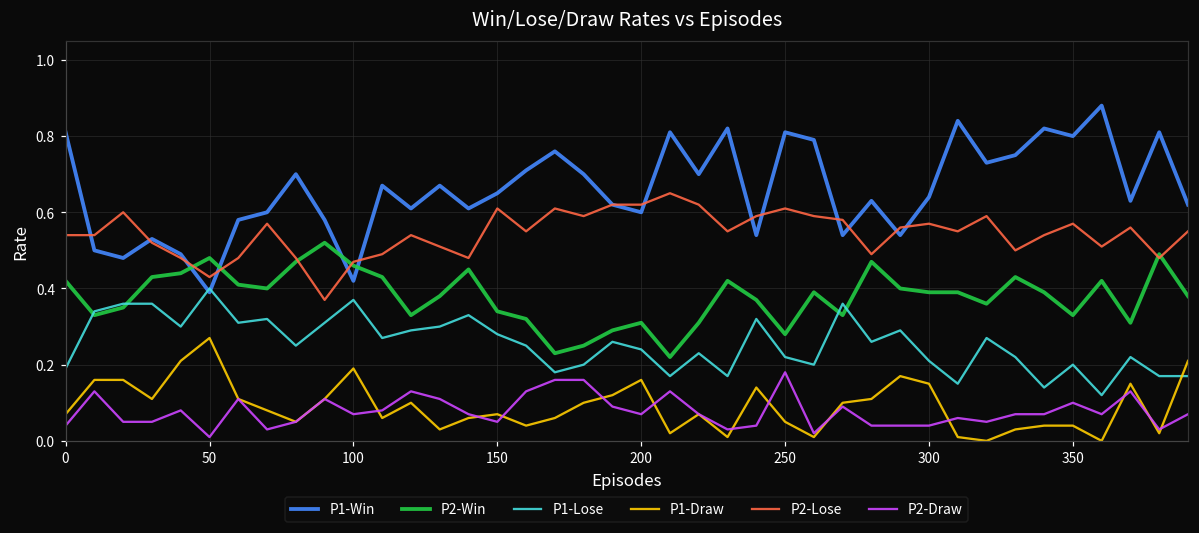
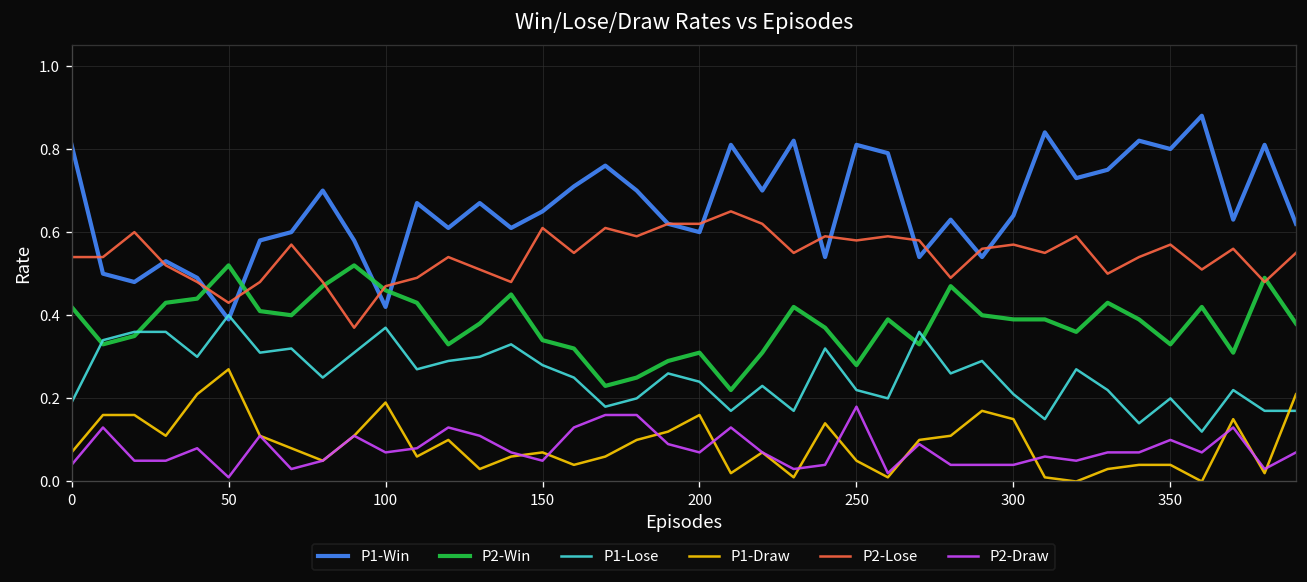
P2-Win, 50: 0.48 -> 0.52
P2-Lose, 250: 0.61 -> 0.58
